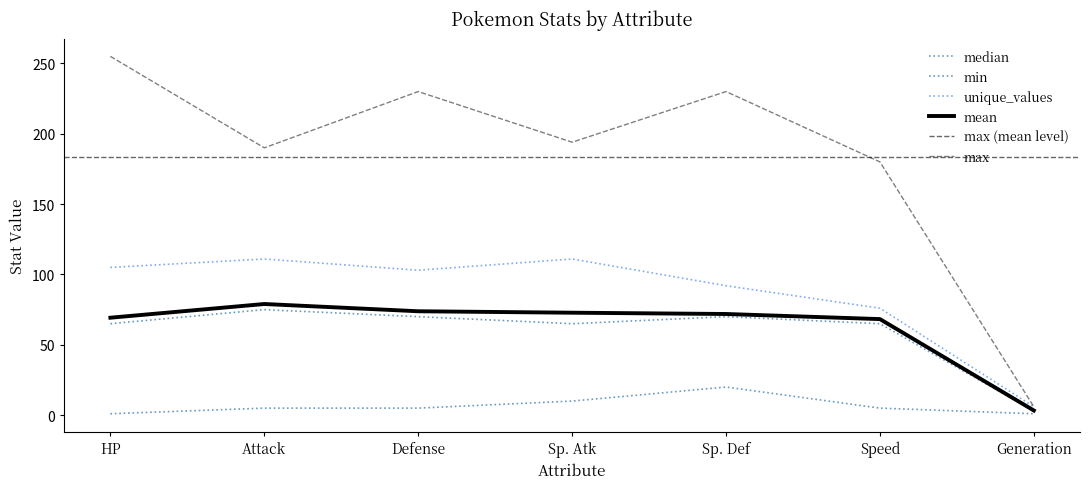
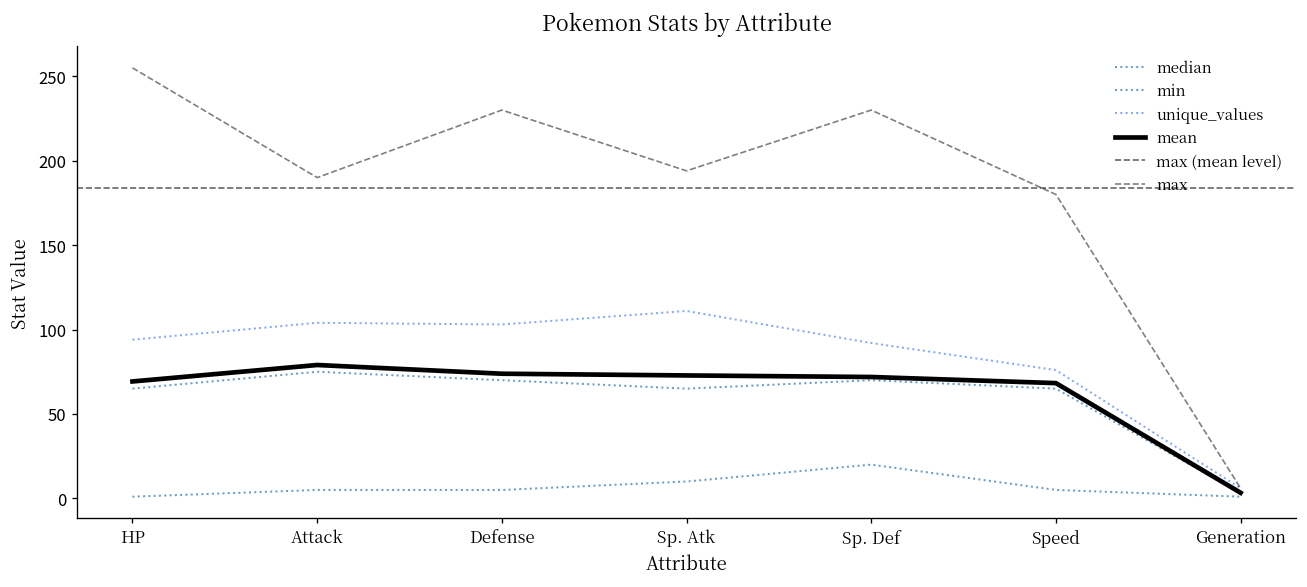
unique_values, HP: 105 -> 94
unique_values, Attack: 111 -> 104
